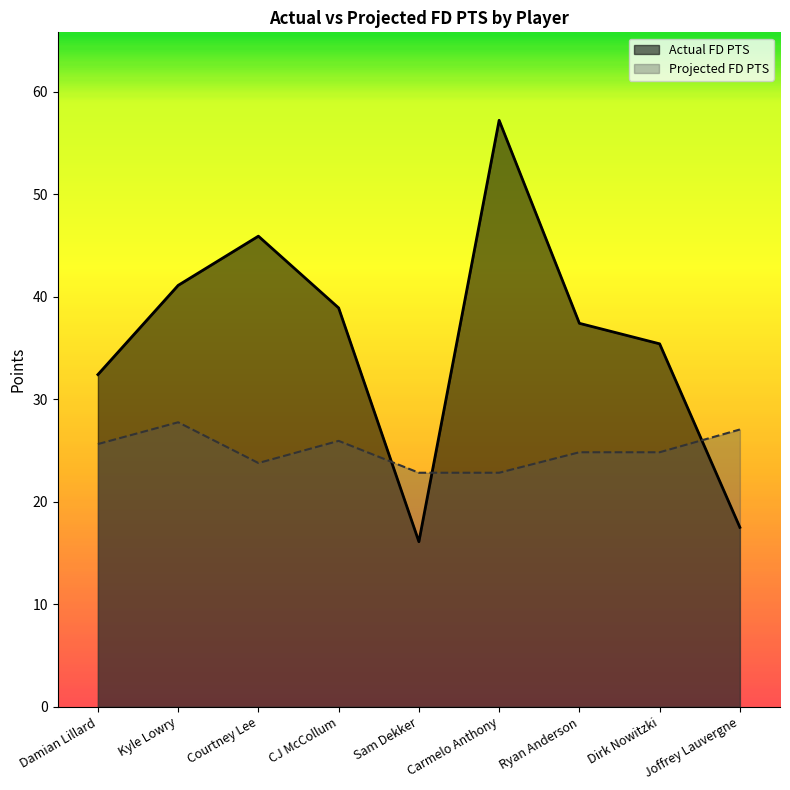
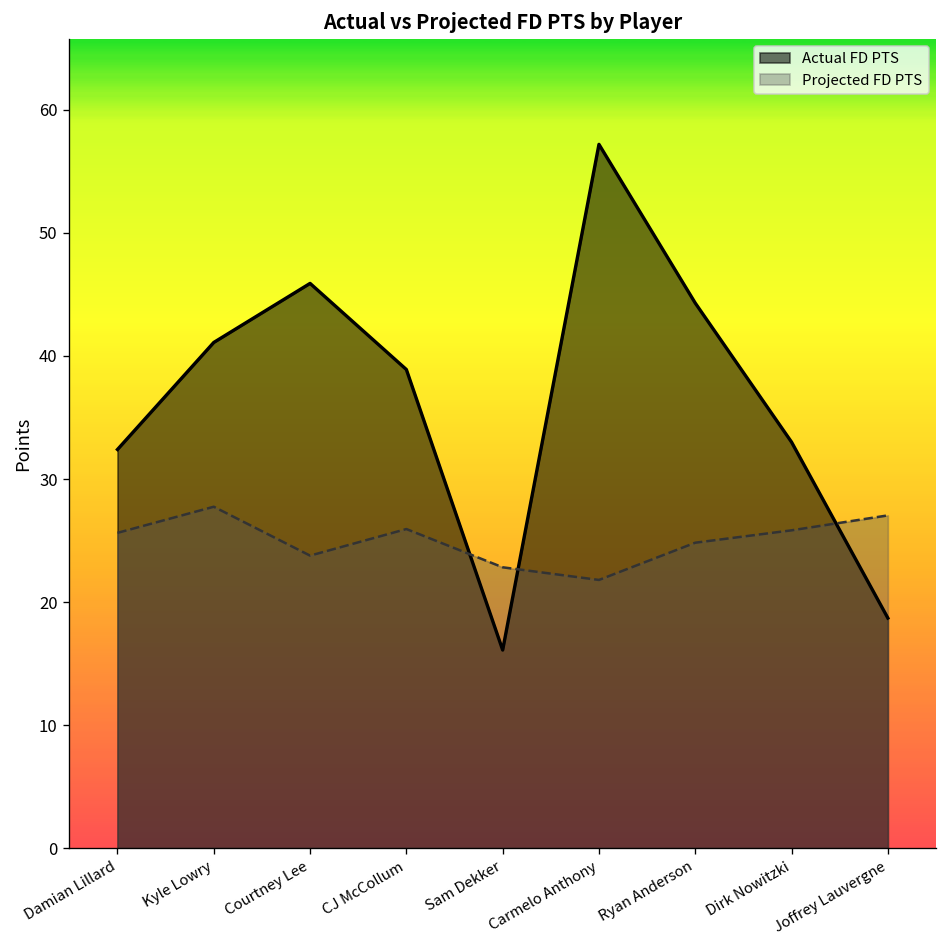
Projected FD PTS, Carmelo Anthony: 22.8 -> 21.8
Actual FD PTS, Ryan Anderson: 37.4 -> 44.3
Actual FD PTS, Dirk Nowitzki: 35.4 -> 33.0
Projected FD PTS, Dirk Nowitzki: 24.8 -> 25.8
Actual FD PTS, Joffrey Lauvergne: 17.5 -> 18.7
